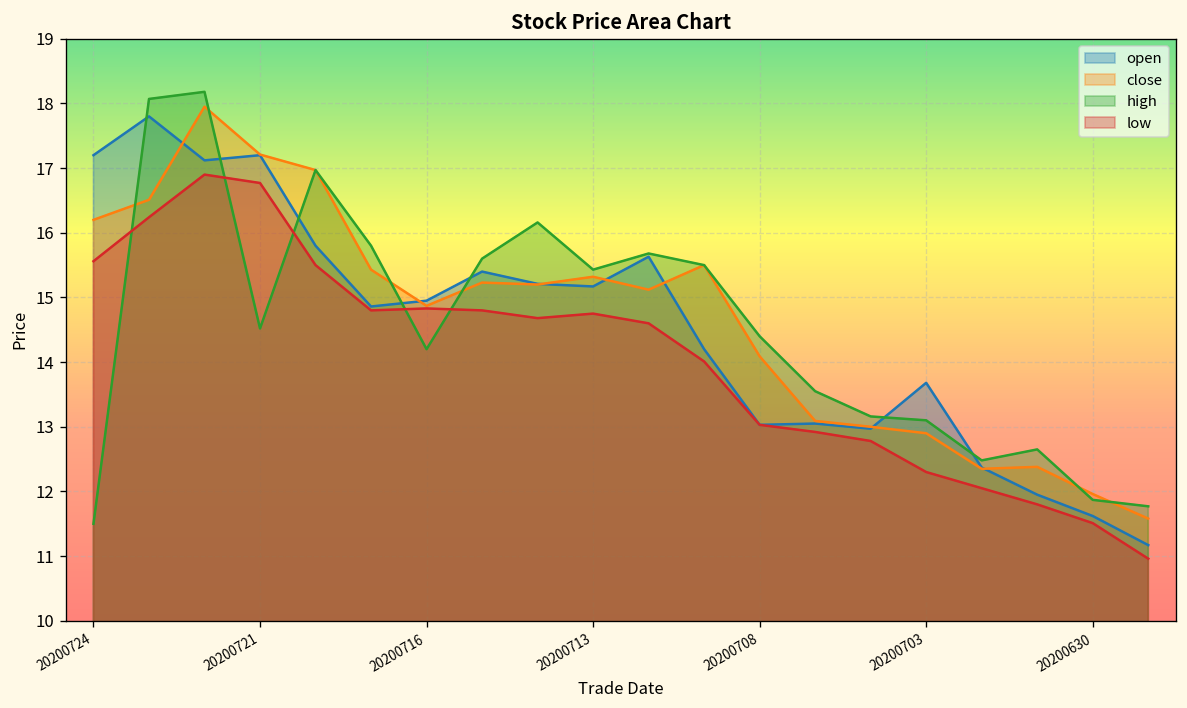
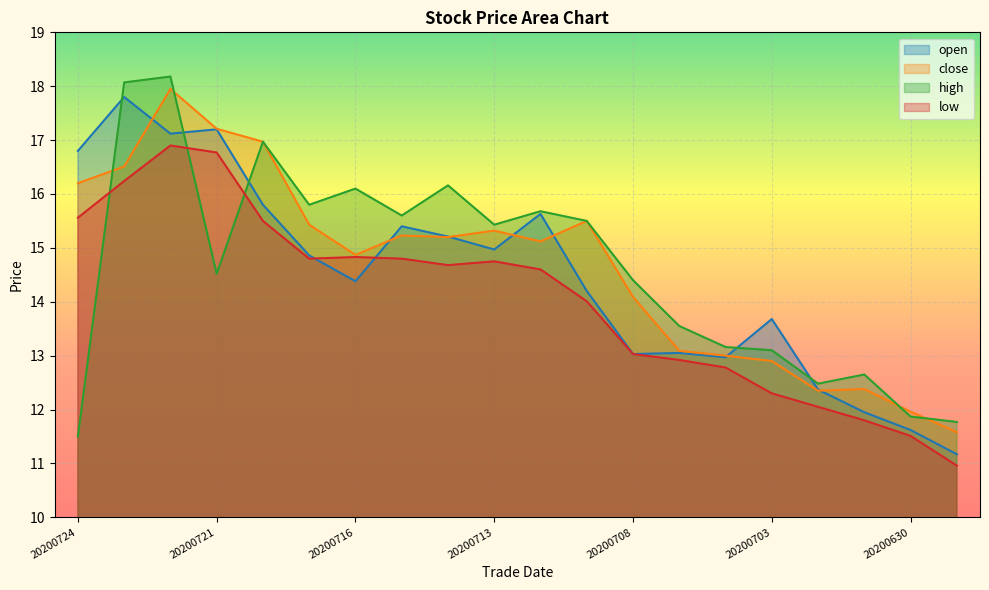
open, 20200724: 17.2 -> 16.8
open, 20200716: 15.0 -> 14.4
high, 20200716: 14.2 -> 16.1
open, 20200713: 15.2 -> 15.0
